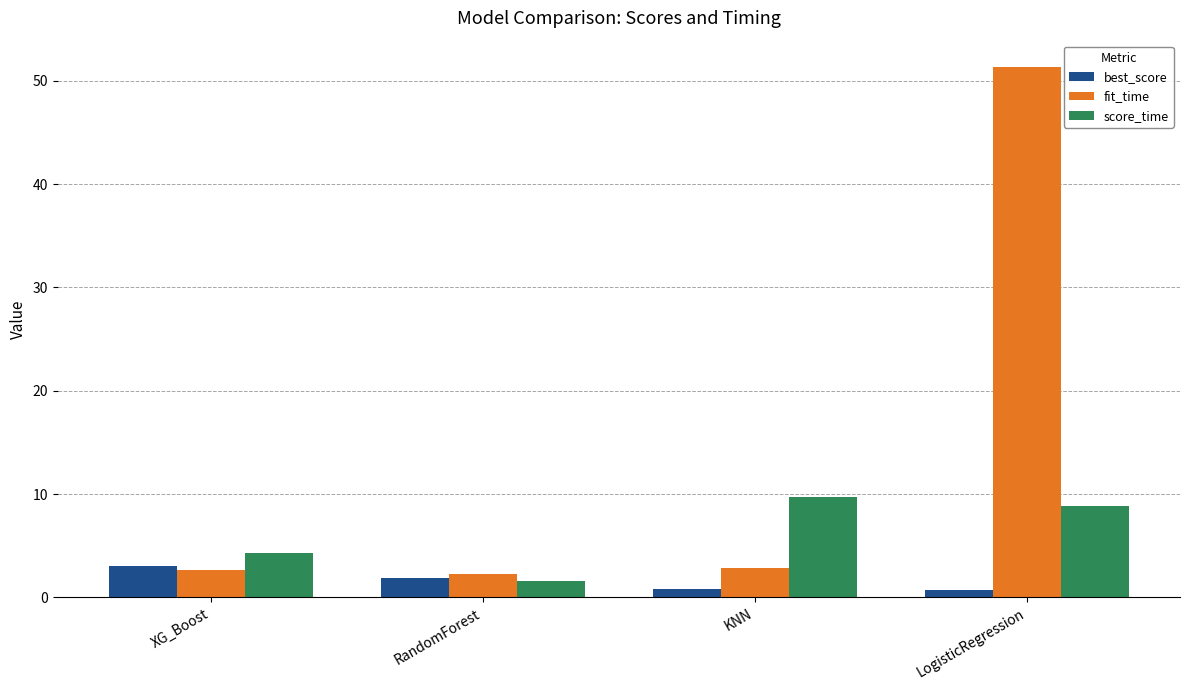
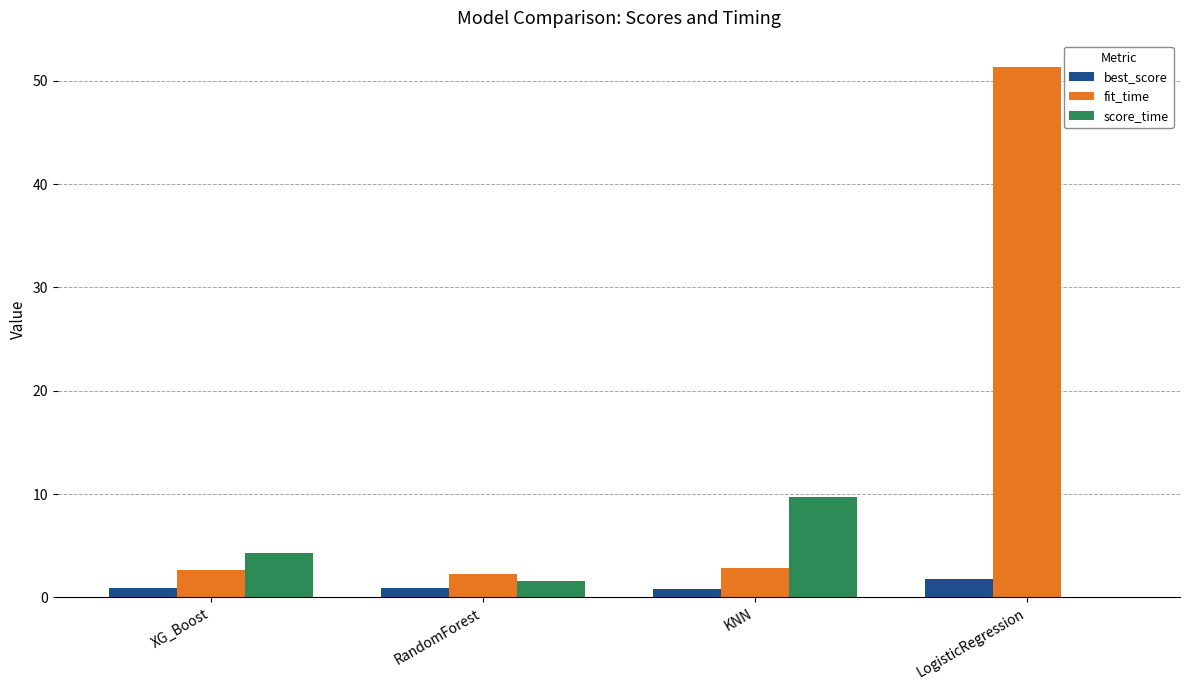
best_score, XG_Boost: 3.0 -> 0.9
best_score, RandomForest: 1.9 -> 0.9
best_score, LogisticRegression: 0.7 -> 1.8
score_time, LogisticRegression: 8.8 -> 0.1
